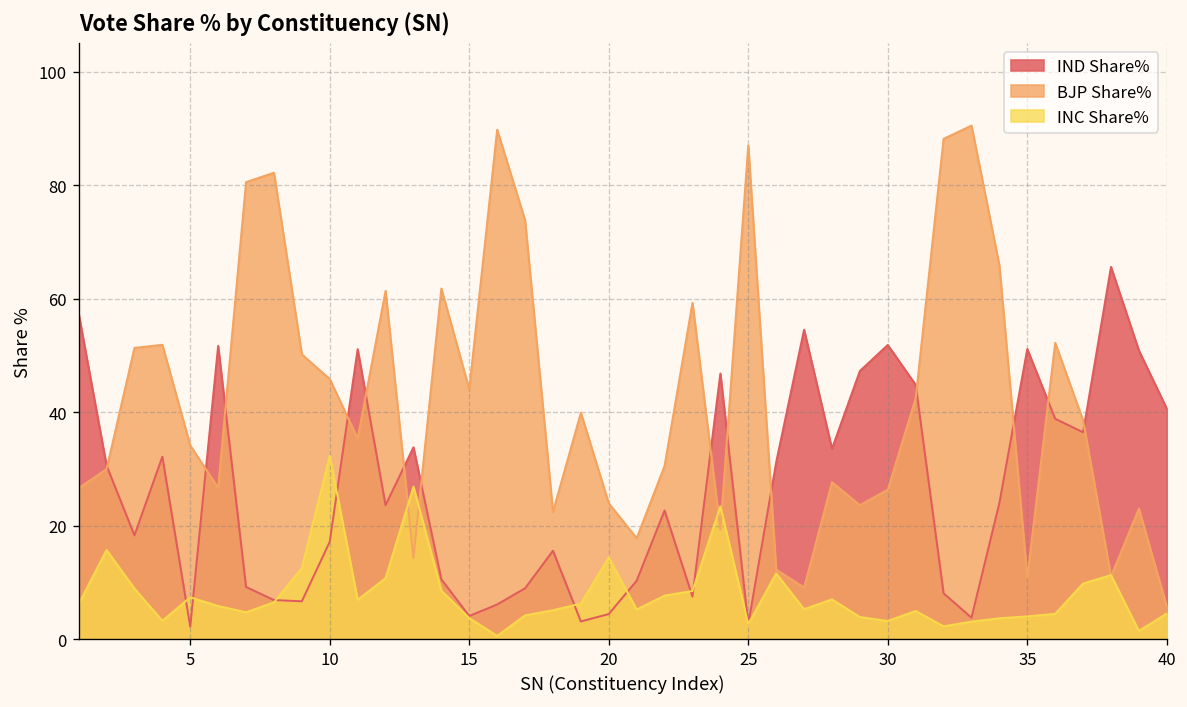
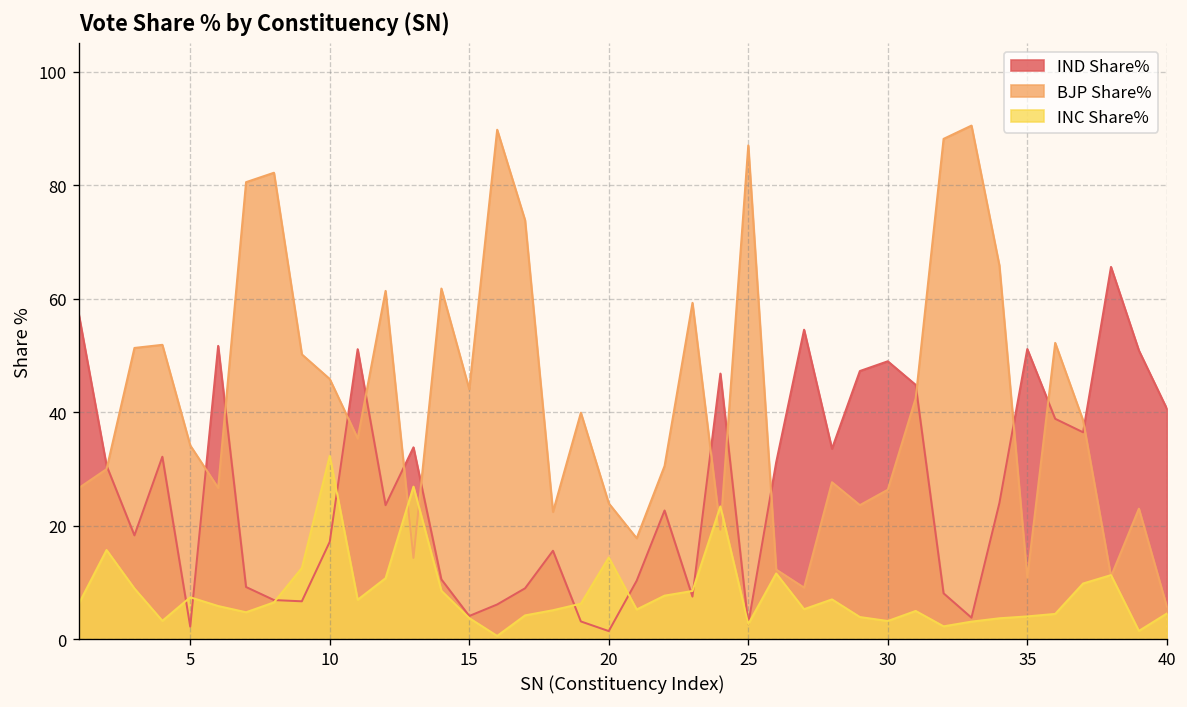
IND Share%, 20: 4 -> 1
IND Share%, 30: 52 -> 49
